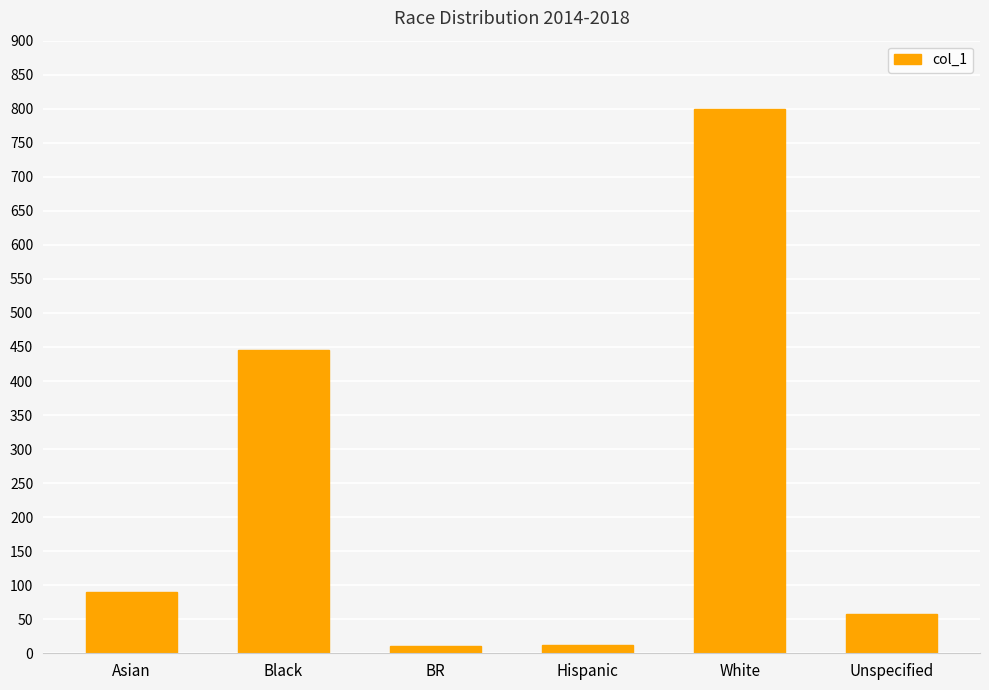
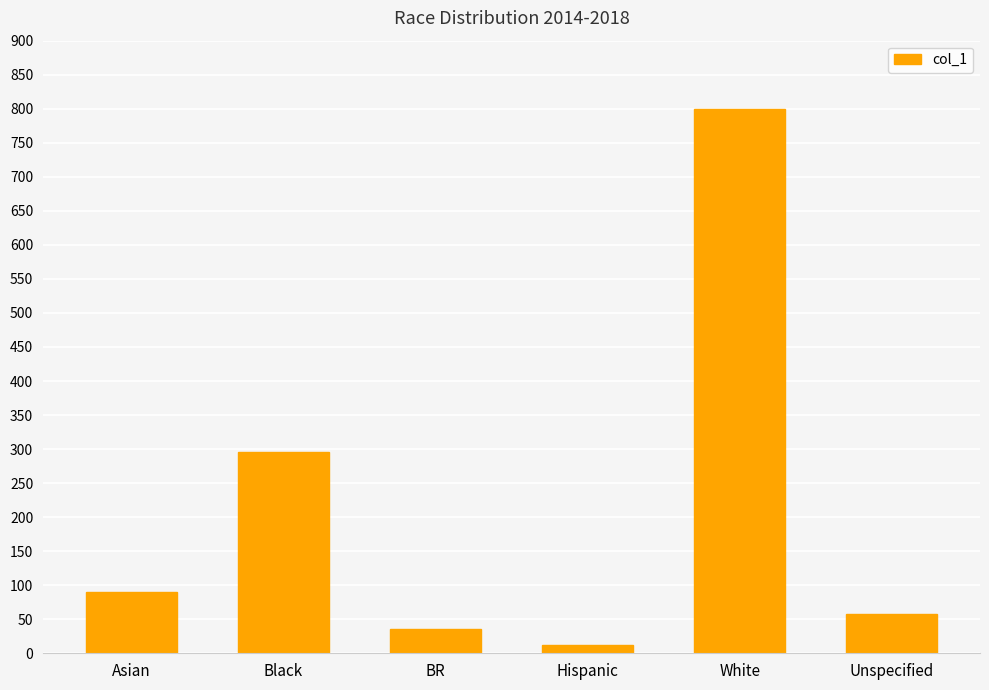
Black: 450 -> 300
BR: 10 -> 40
